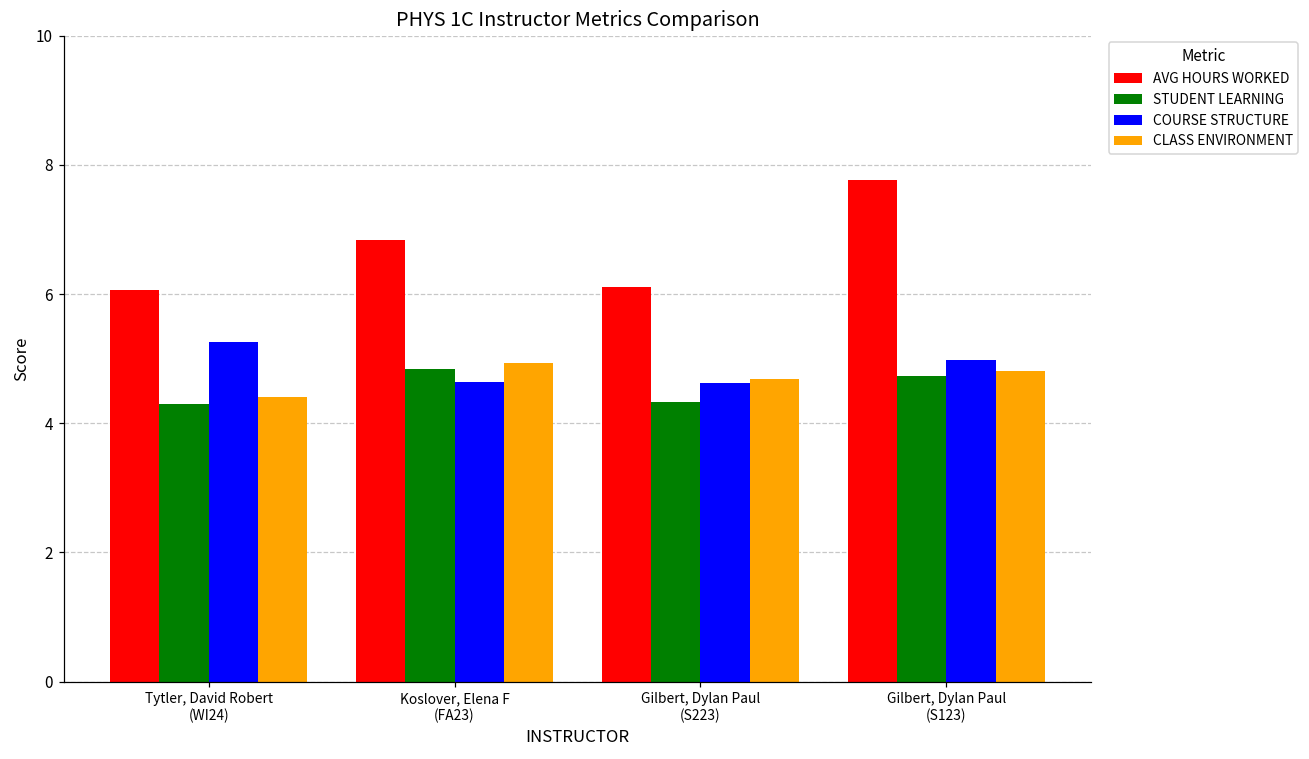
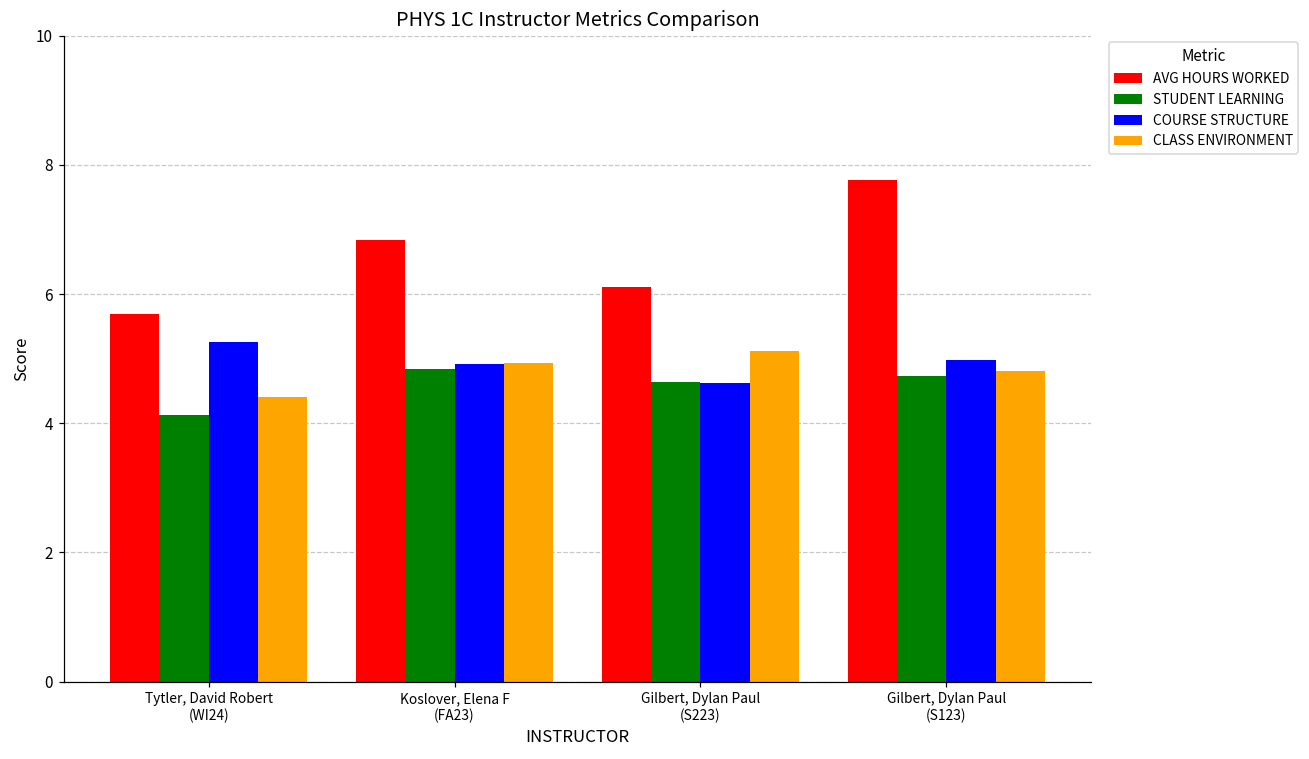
AVG HOURS WORKED, Tytler, David Robert (WI24): 6.1 -> 5.7
STUDENT LEARNING, Tytler, David Robert (WI24): 4.3 -> 4.1
COURSE STRUCTURE, Koslover, Elena F (FA23): 4.6 -> 4.9
STUDENT LEARNING, Gilbert, Dylan Paul (S223): 4.3 -> 4.6
CLASS ENVIRONMENT, Gilbert, Dylan Paul (S223): 4.7 -> 5.1
